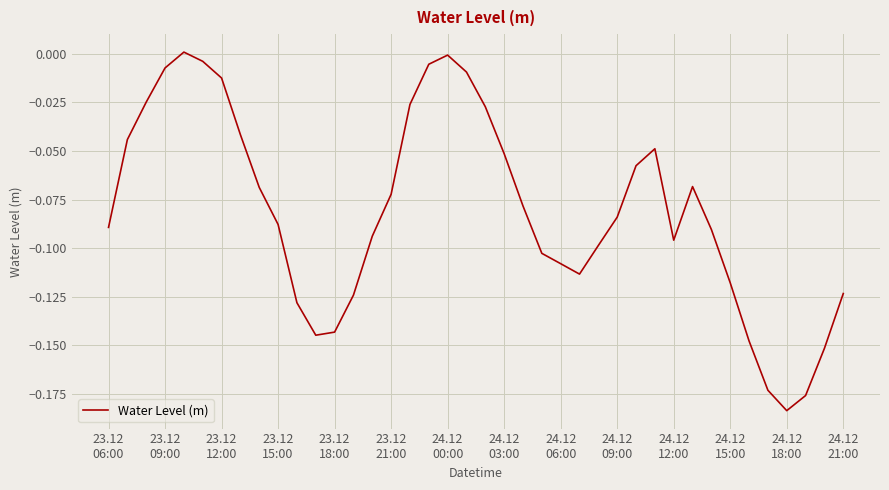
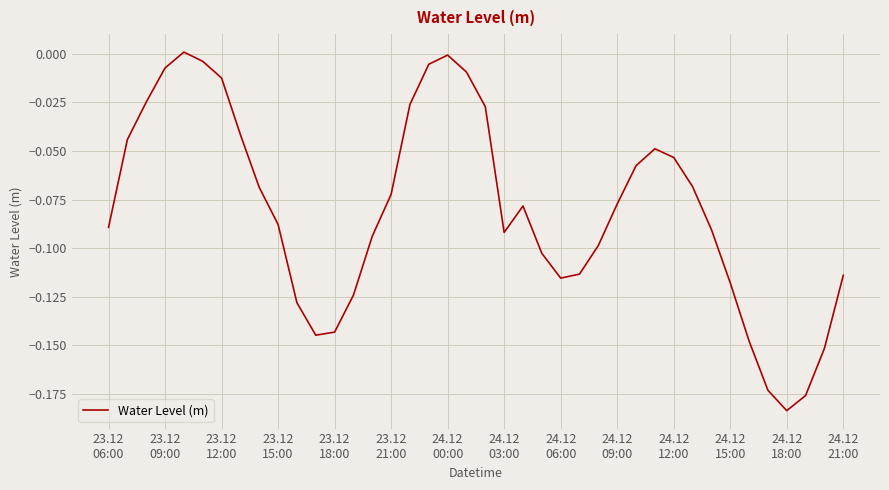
24.12 03:00: -0.051 -> -0.092
24.12 06:00: -0.108 -> -0.115
24.12 09:00: -0.084 -> -0.077
24.12 12:00: -0.096 -> -0.053
24.12 21:00: -0.123 -> -0.114
